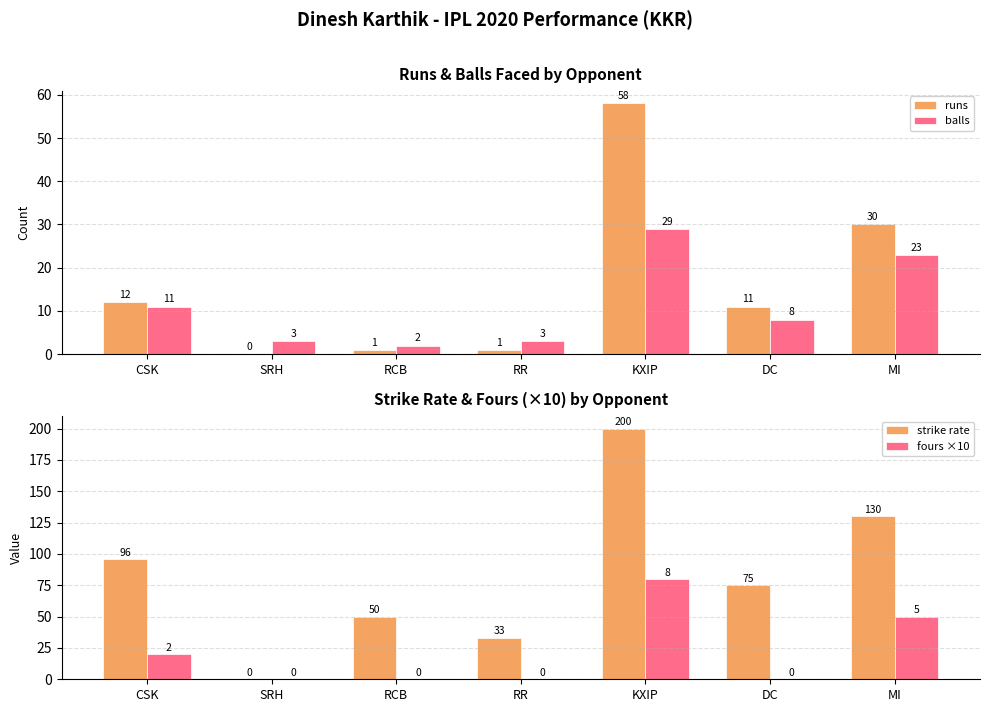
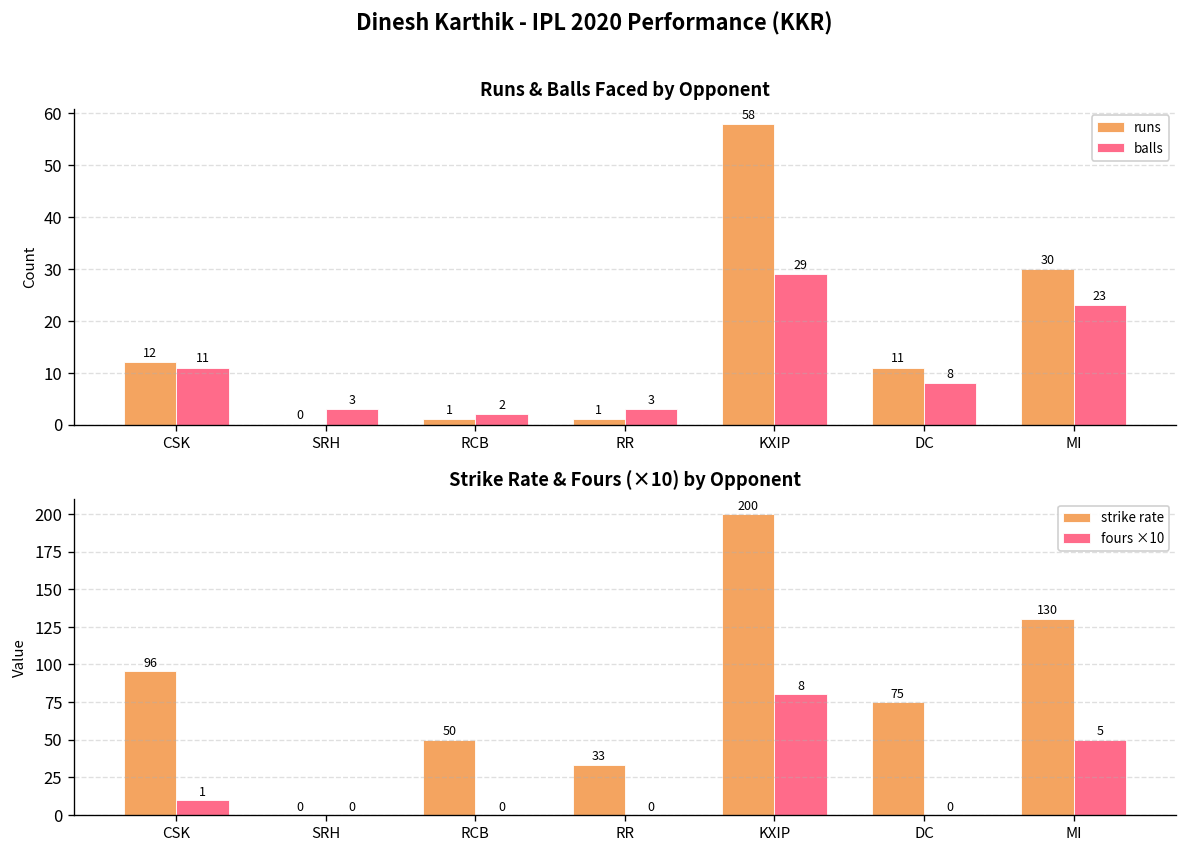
Strike Rate & Fours (×10) by Opponent, fours ×10, CSK: 2 -> 1
